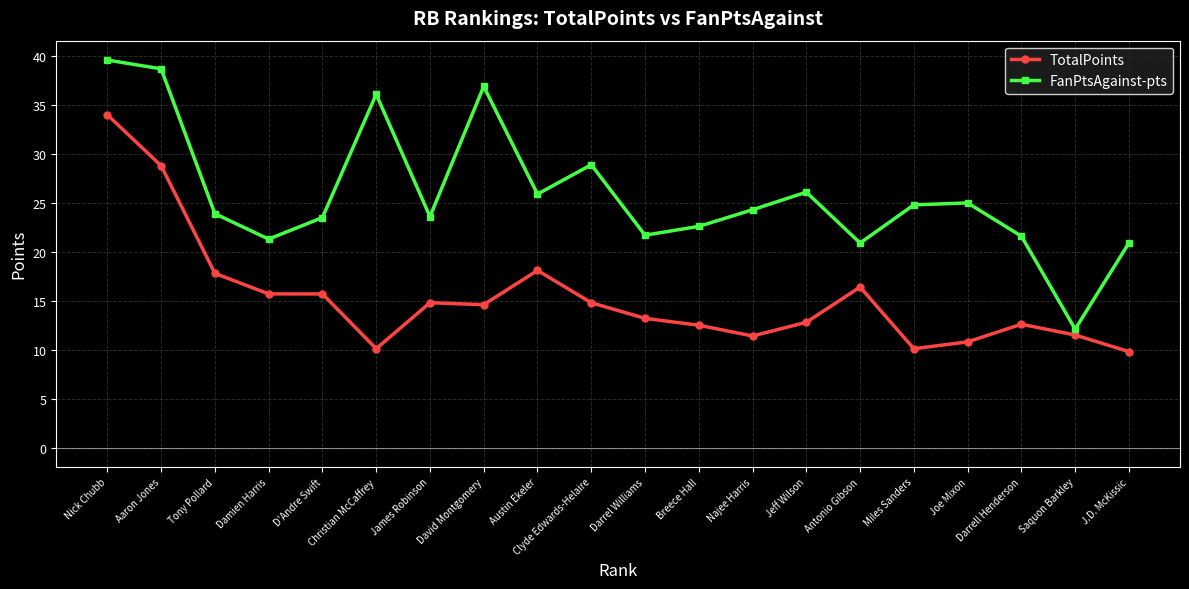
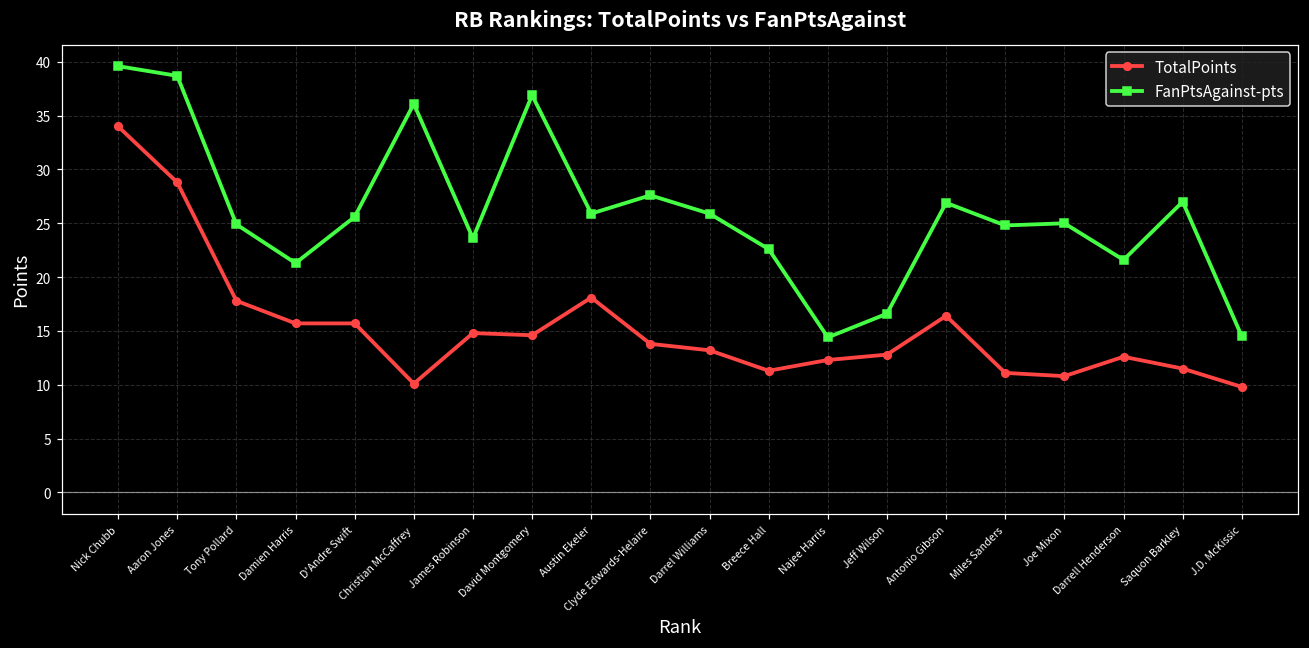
FanPtsAgainst-pts, Tony Pollard: 24 -> 25
FanPtsAgainst-pts, D'Andre Swift: 24 -> 26
TotalPoints, Clyde Edwards-Helaire: 15 -> 14
FanPtsAgainst-pts, Clyde Edwards-Helaire: 29 -> 28
FanPtsAgainst-pts, Darrel Williams: 22 -> 26
TotalPoints, Breece Hall: 13 -> 11
TotalPoints, Najee Harris: 11 -> 12
FanPtsAgainst-pts, Najee Harris: 24 -> 14
FanPtsAgainst-pts, Jeff Wilson: 26 -> 17
FanPtsAgainst-pts, Antonio Gibson: 21 -> 27
TotalPoints, Miles Sanders: 10 -> 11
FanPtsAgainst-pts, Saquon Barkley: 12 -> 27
FanPtsAgainst-pts, J.D. McKissic: 21 -> 15
